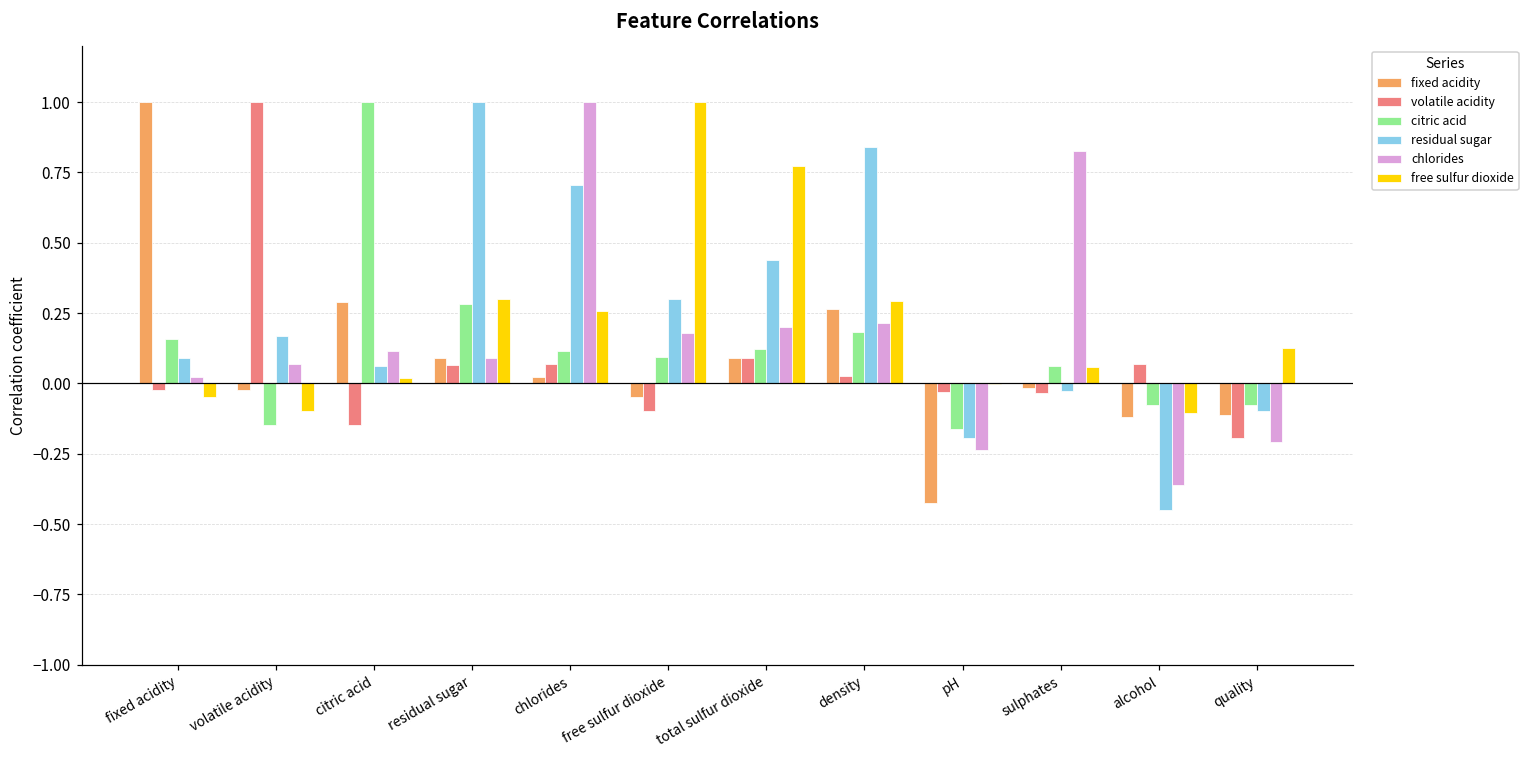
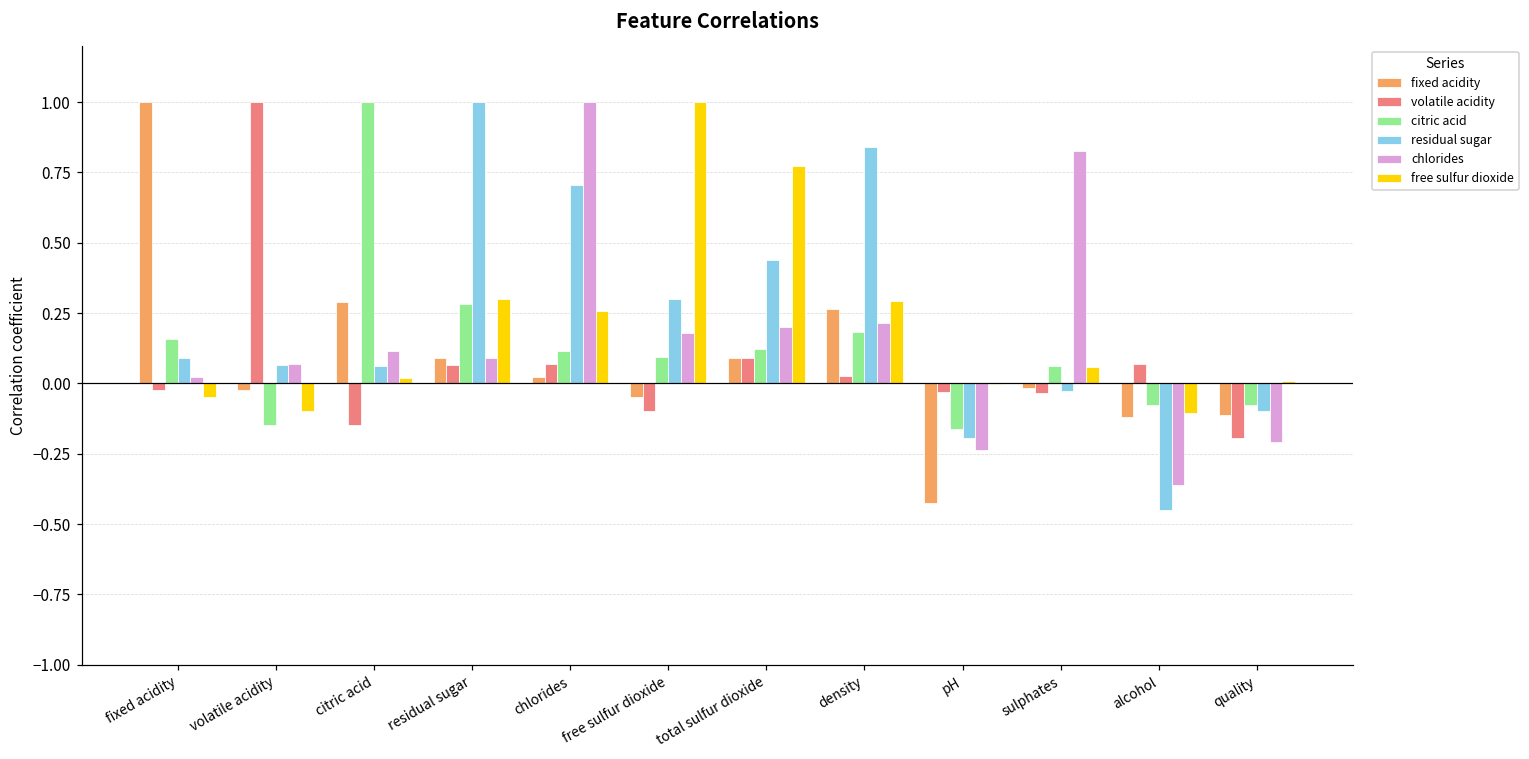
residual sugar, volatile acidity: 0.17 -> 0.06
free sulfur dioxide, quality: 0.13 -> 0.01
